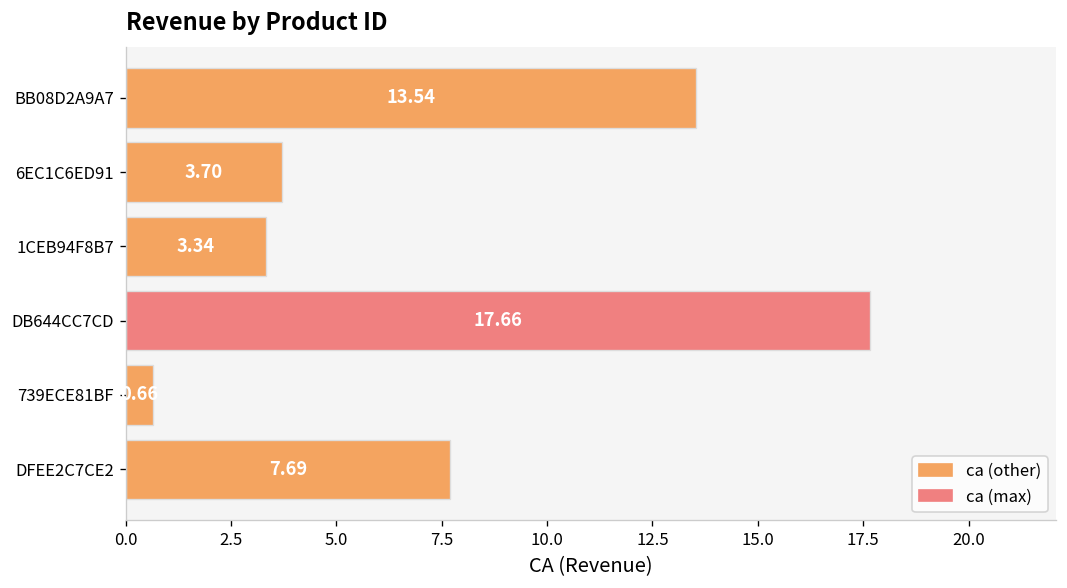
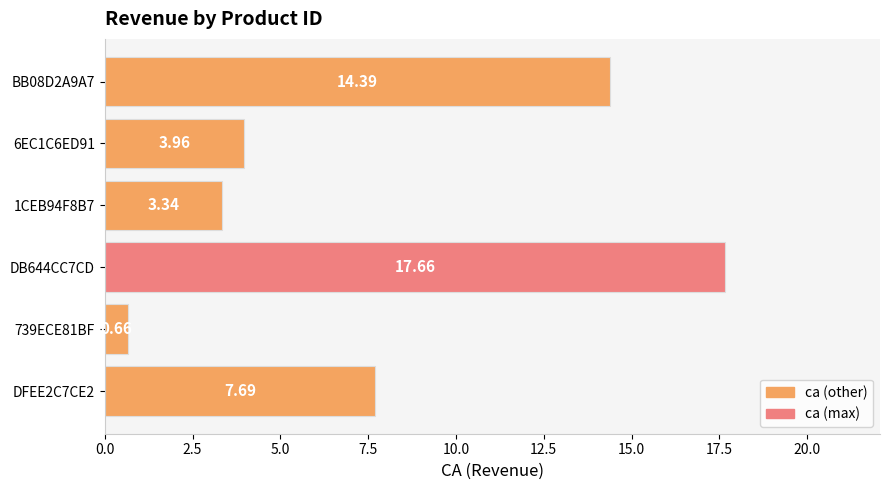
BB08D2A9A7: 13.54 -> 14.39
6EC1C6ED91: 3.70 -> 3.96
